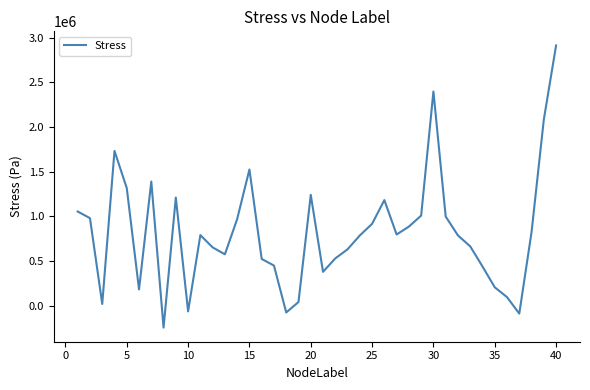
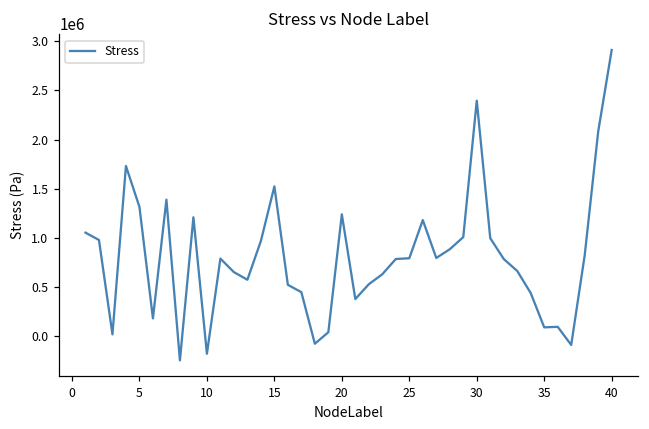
10: -100000 -> -200000
25: 900000 -> 800000
35: 200000 -> 100000
